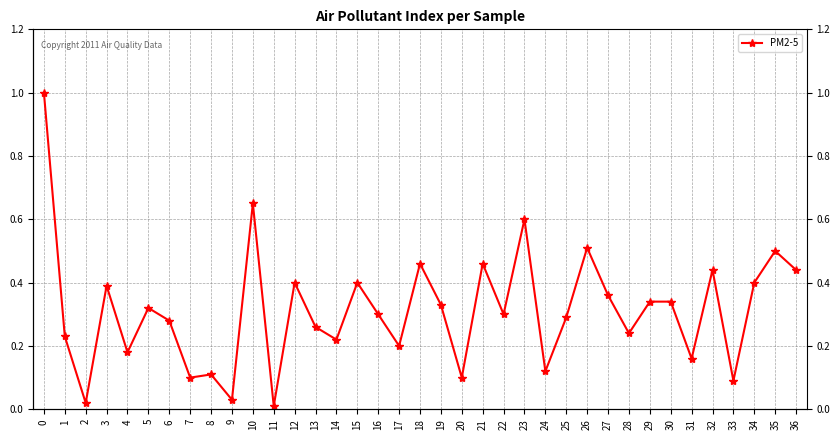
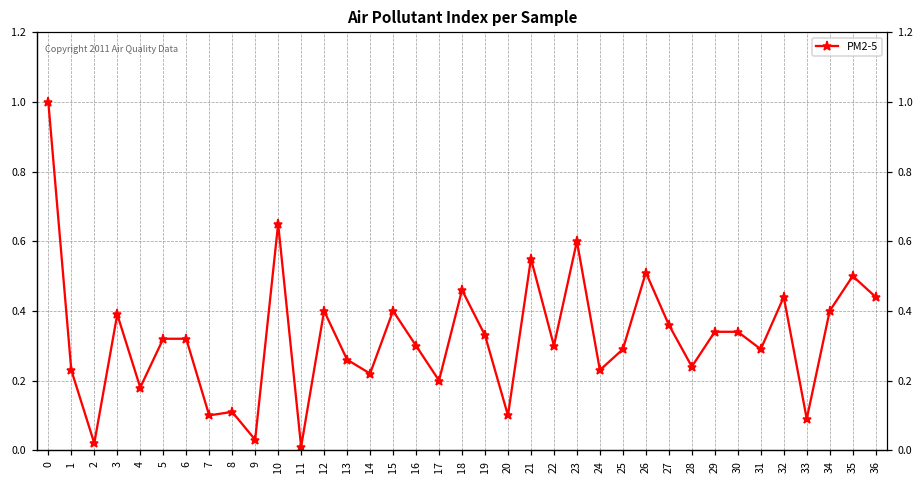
6: 0.28 -> 0.32
21: 0.46 -> 0.55
24: 0.12 -> 0.23
31: 0.16 -> 0.29
